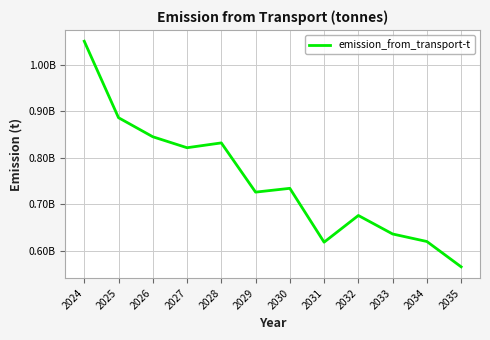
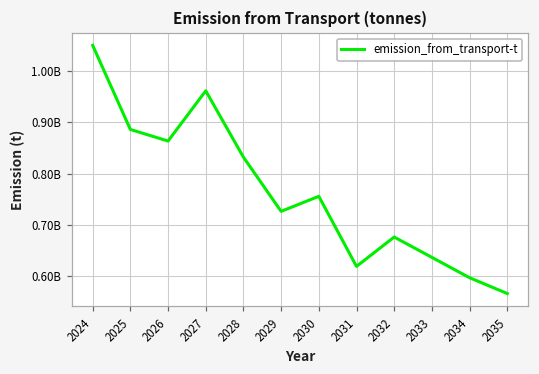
2026: 850000000 -> 860000000
2027: 820000000 -> 960000000
2030: 730000000 -> 760000000
2034: 620000000 -> 600000000
